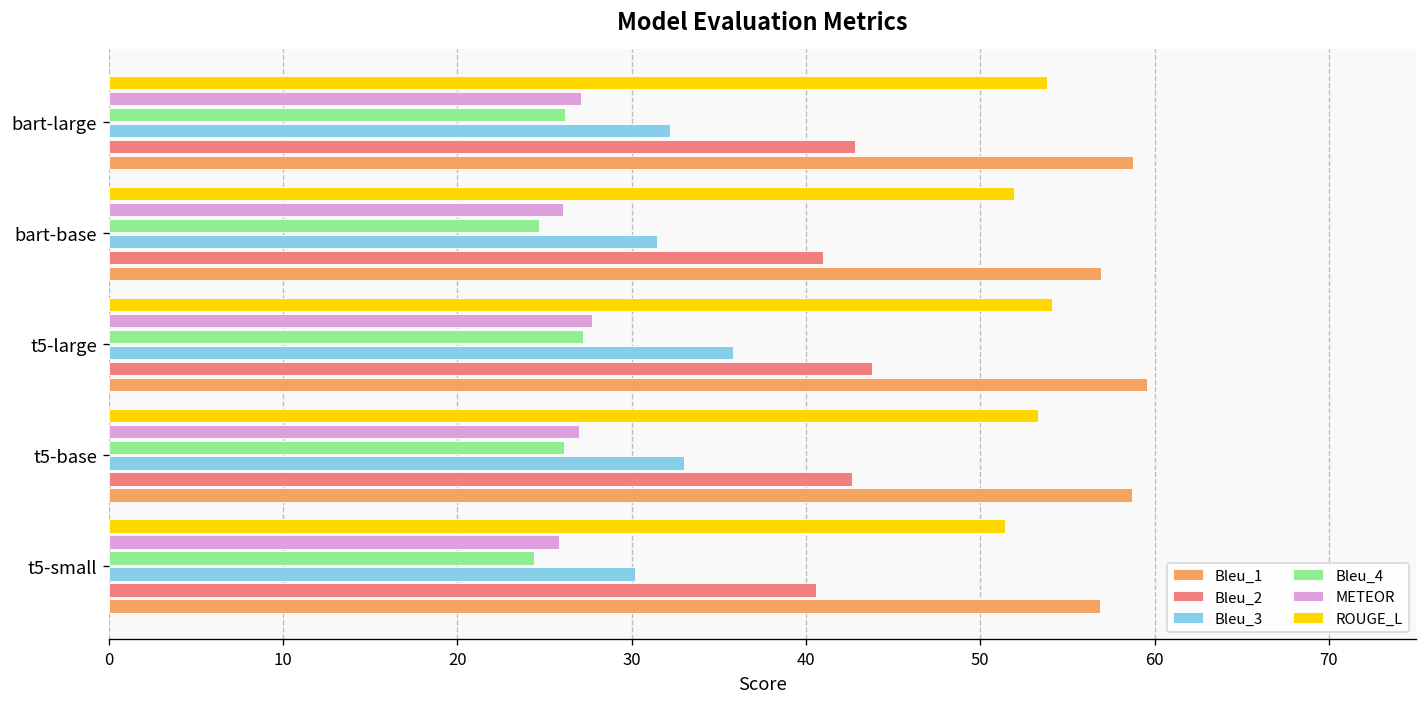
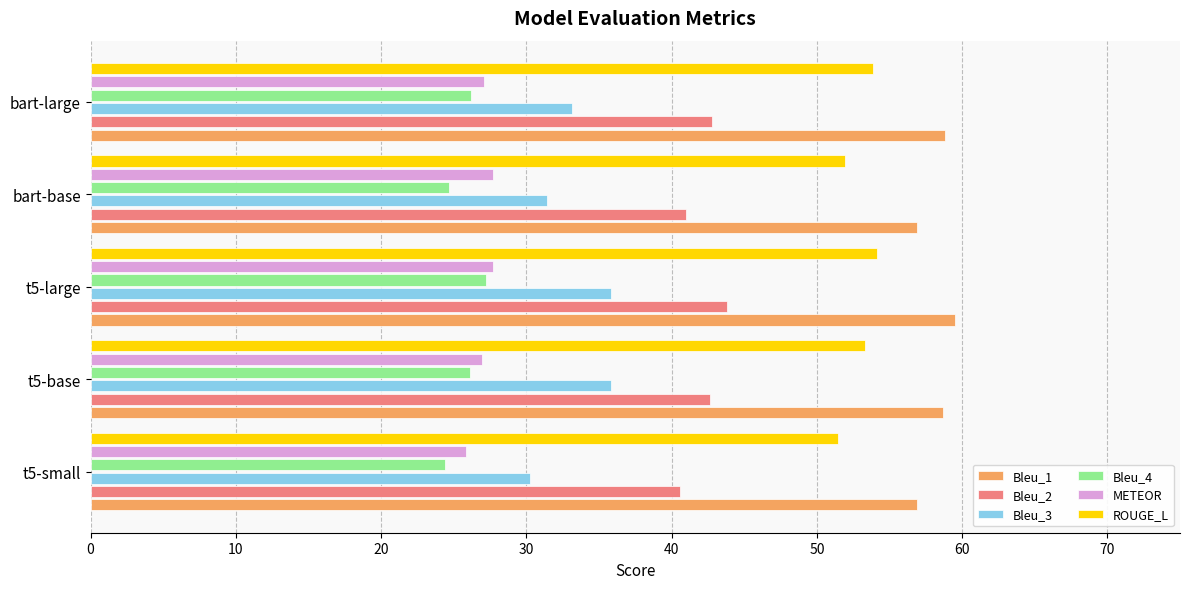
Bleu_3, bart-large: 32.2 -> 33.1
METEOR, bart-base: 26.1 -> 27.7
Bleu_3, t5-base: 33.0 -> 35.8
